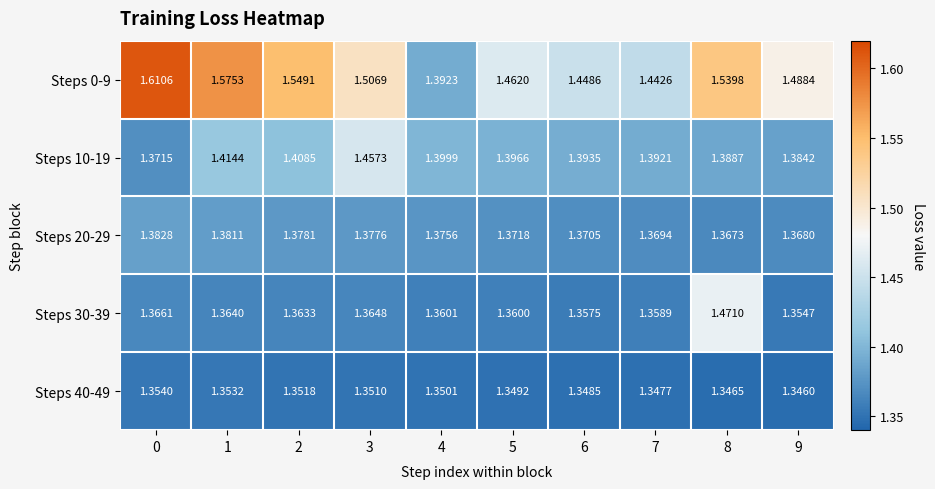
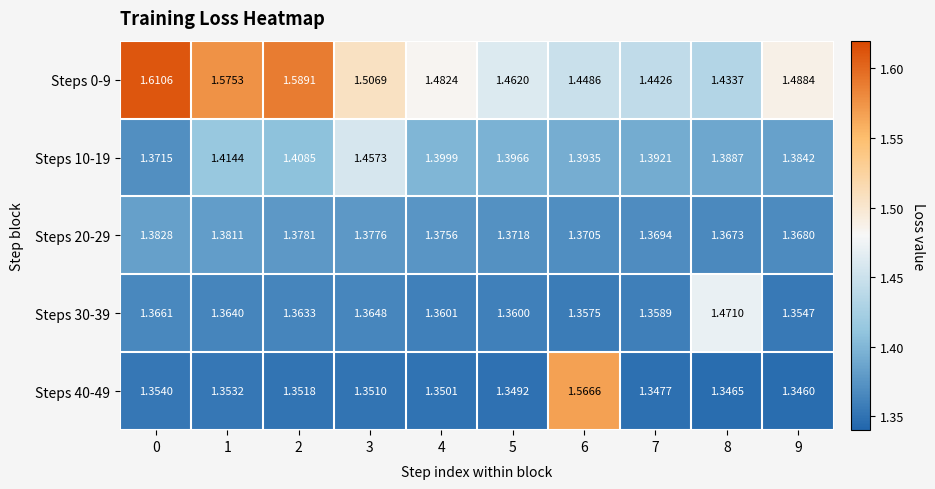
Steps 0-9, 2: 1.5491 -> 1.5891
Steps 0-9, 4: 1.3923 -> 1.4824
Steps 0-9, 8: 1.5398 -> 1.4337
Steps 40-49, 6: 1.3485 -> 1.5666
